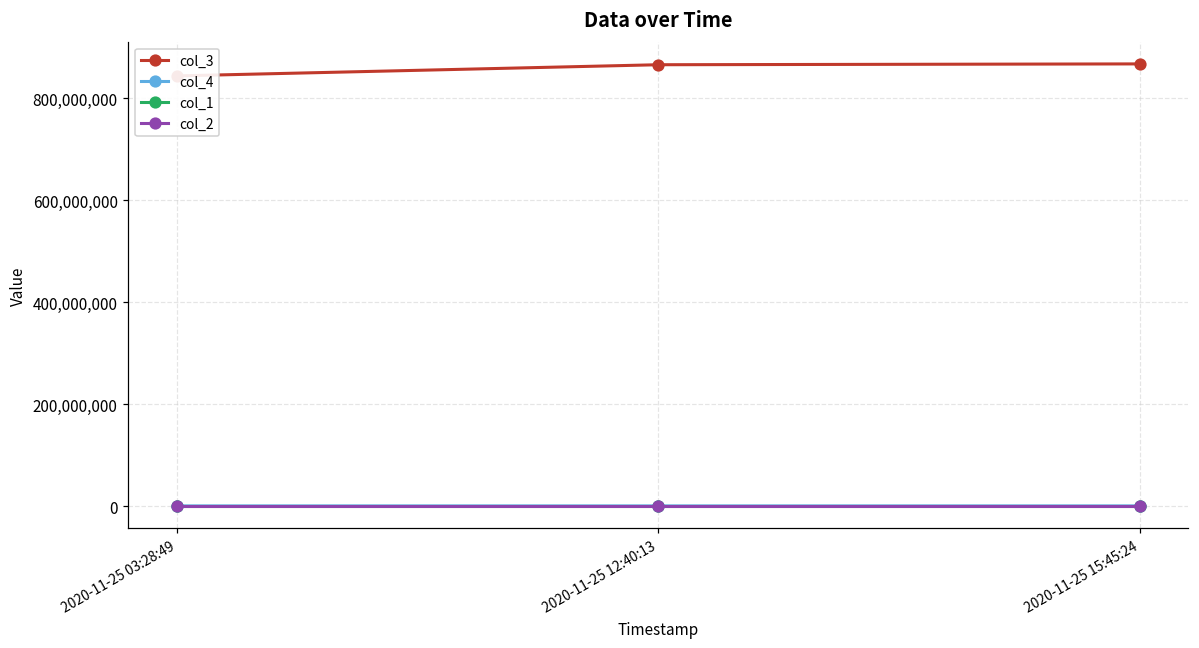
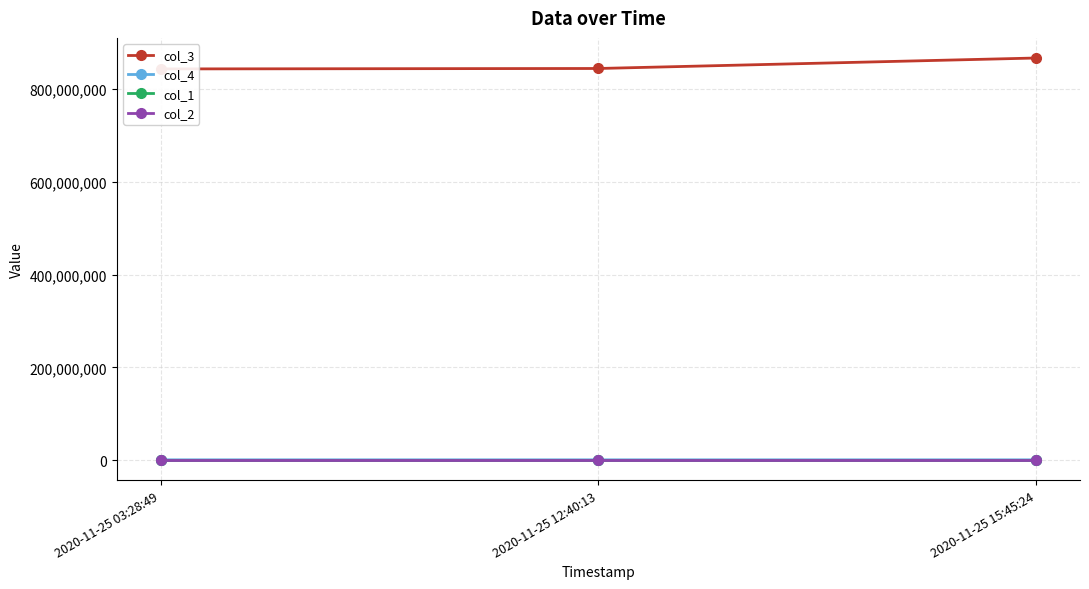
col_3, 2020-11-25 12:40:13: 870,000,000 -> 840,000,000
